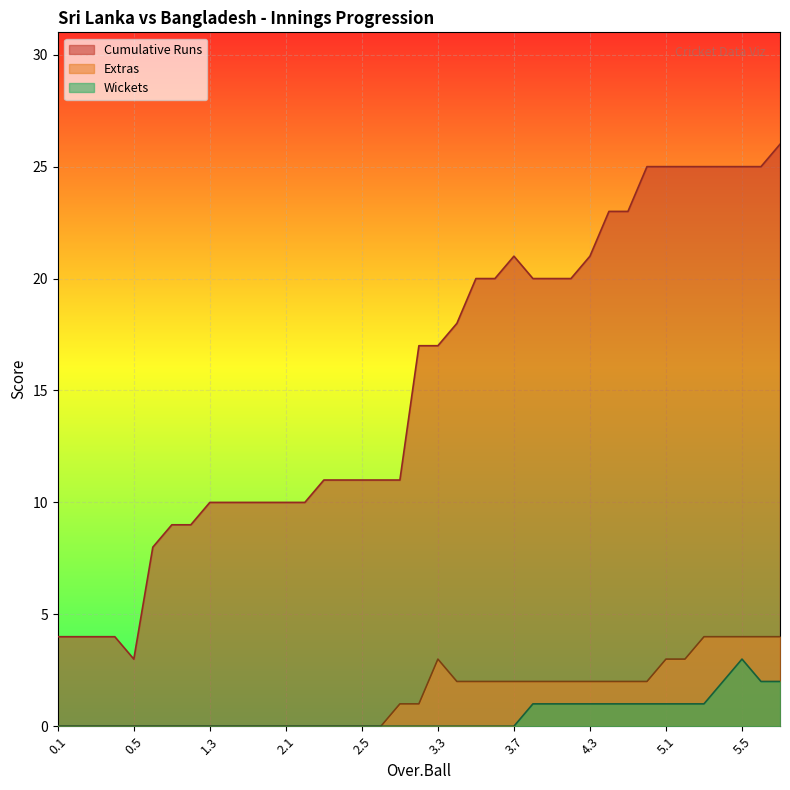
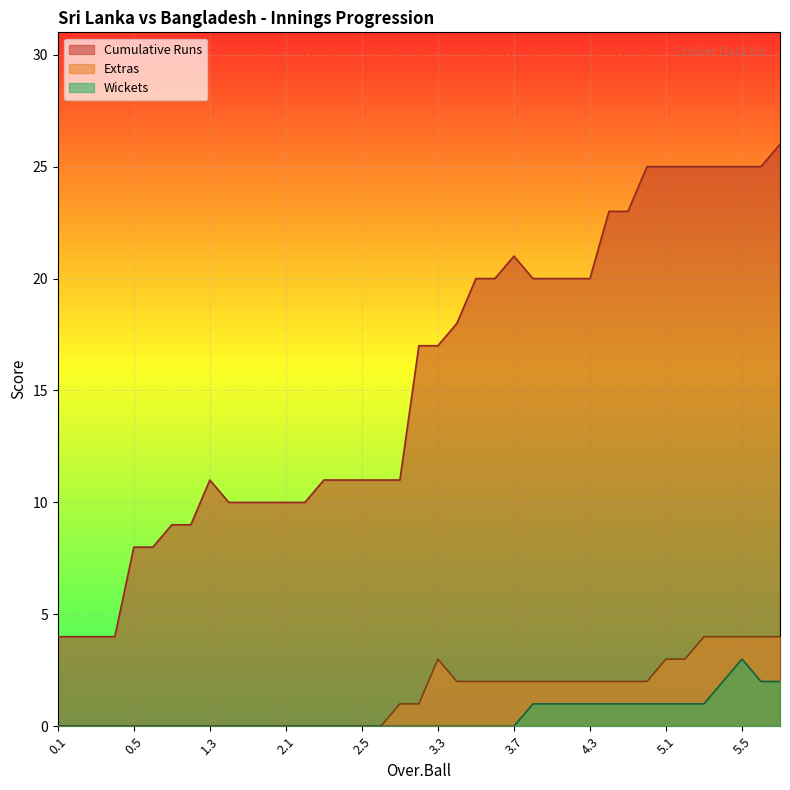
Cumulative Runs, 0.5: 3 -> 8
Cumulative Runs, 1.3: 10 -> 11
Cumulative Runs, 4.3: 21 -> 20
